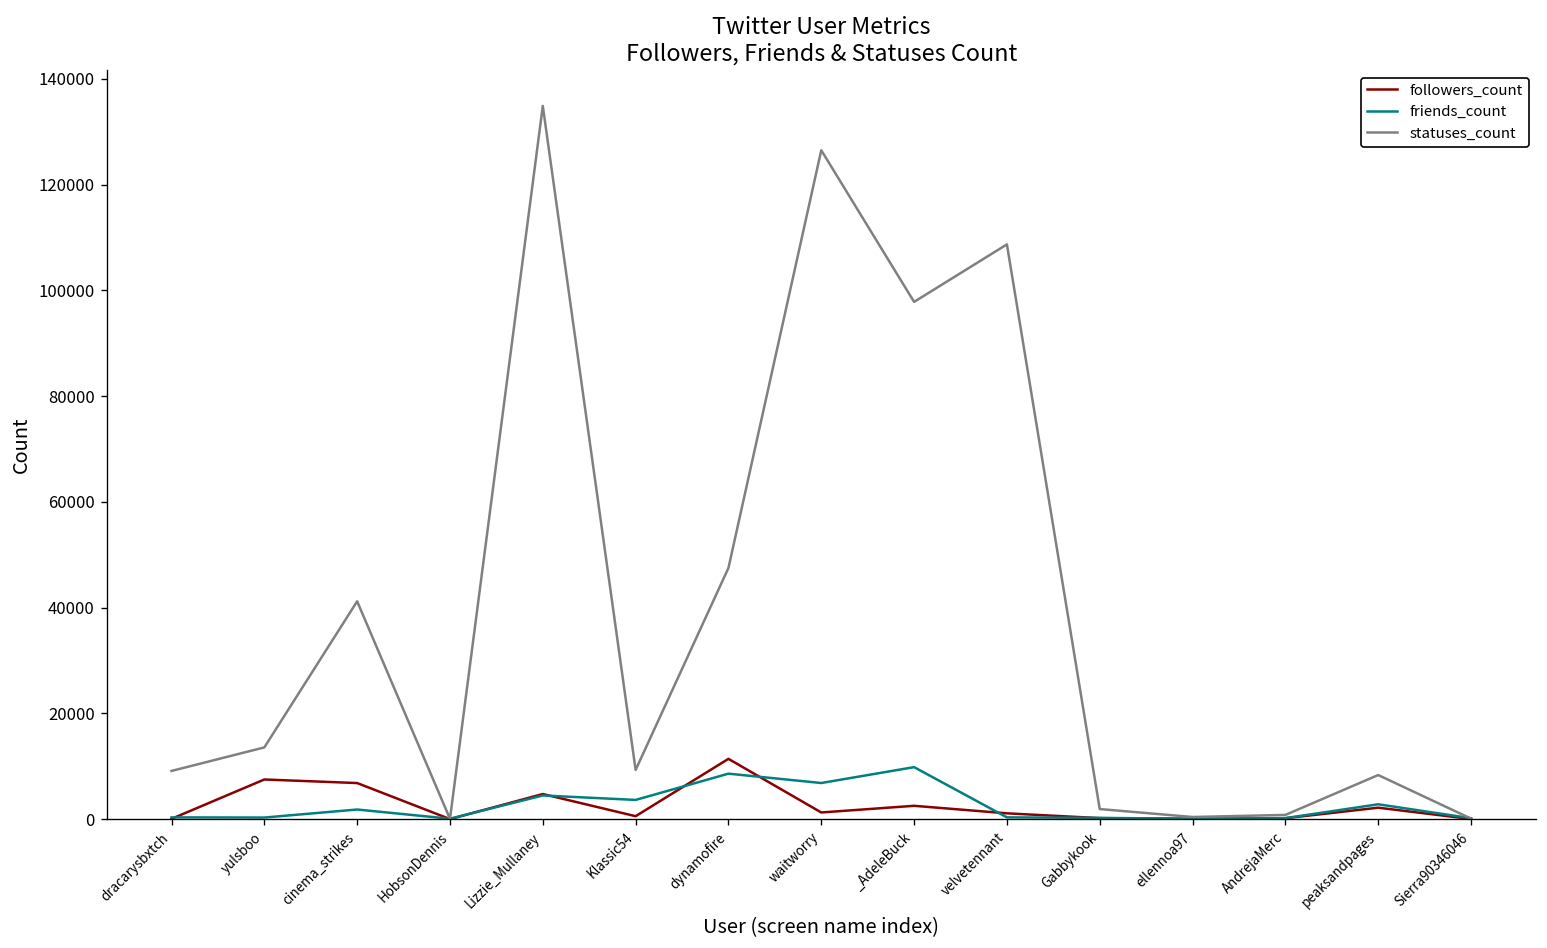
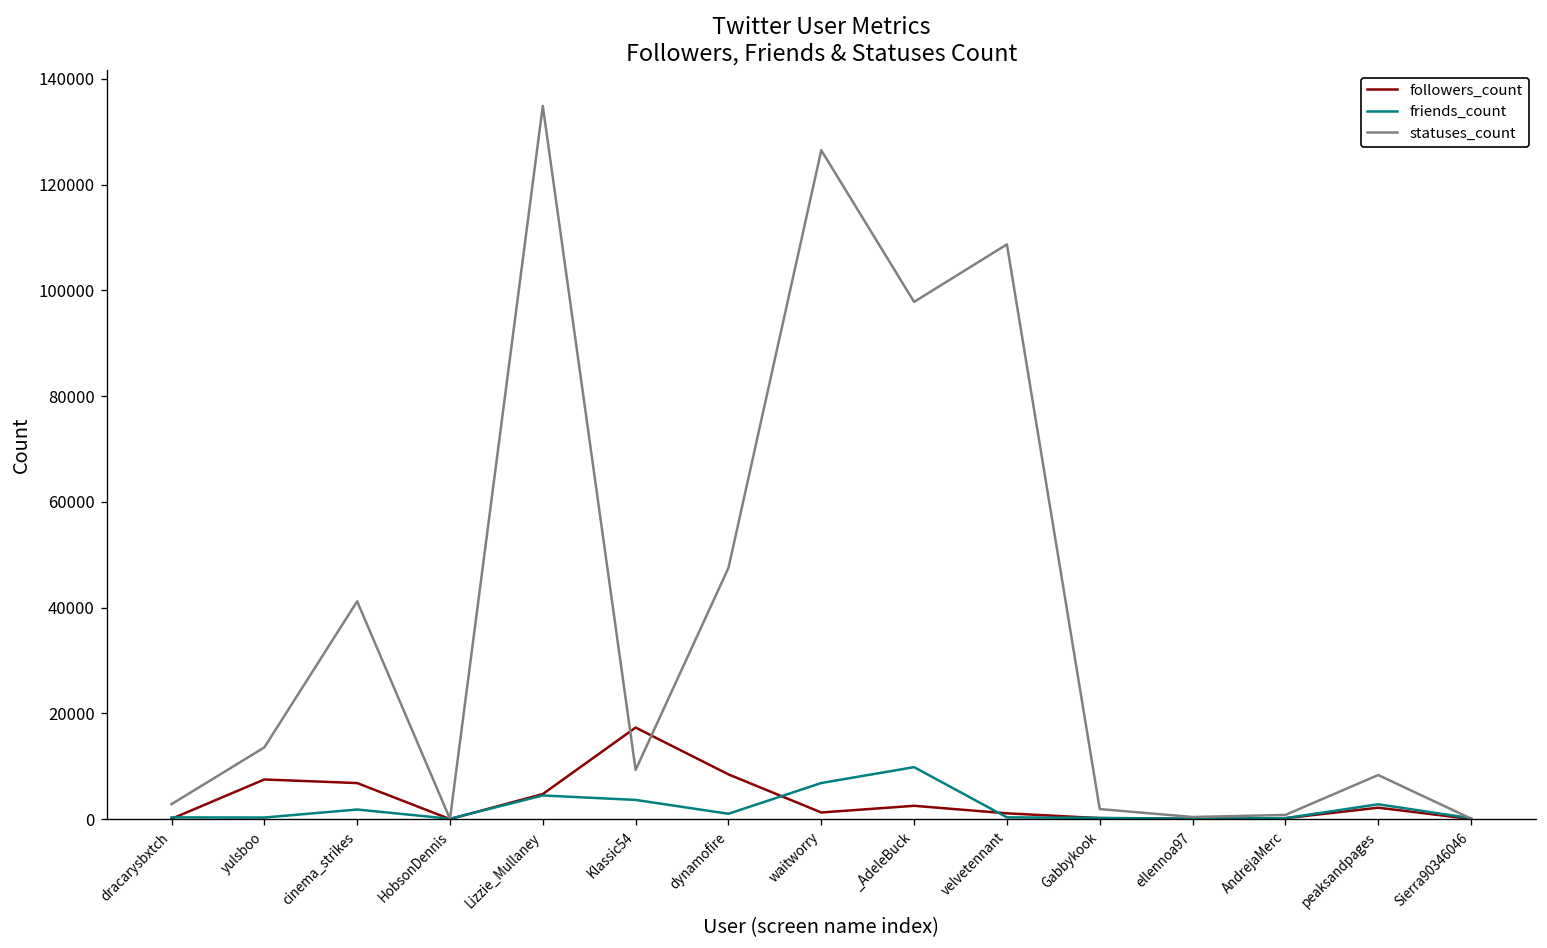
statuses_count, dracarysbxtch: 9000 -> 3000
followers_count, Klassic54: 1000 -> 17000
followers_count, dynamofire: 11000 -> 8000
friends_count, dynamofire: 9000 -> 1000
